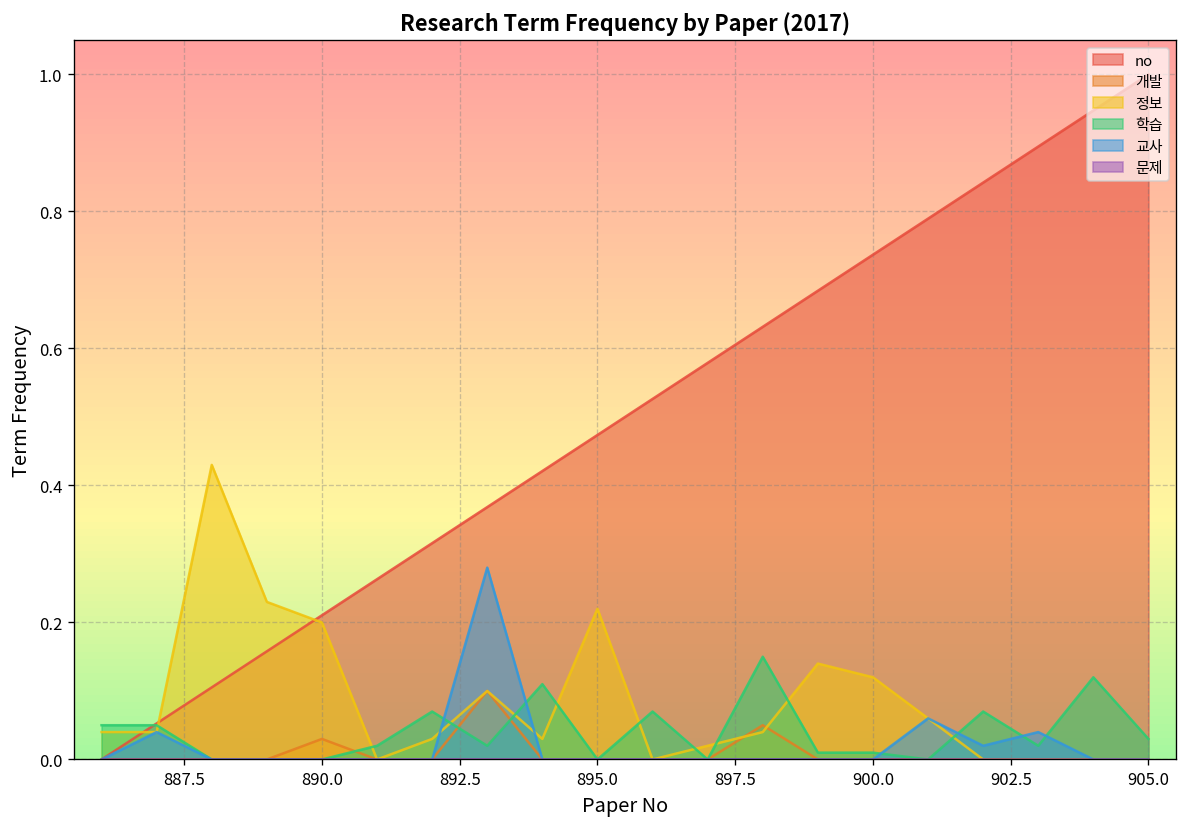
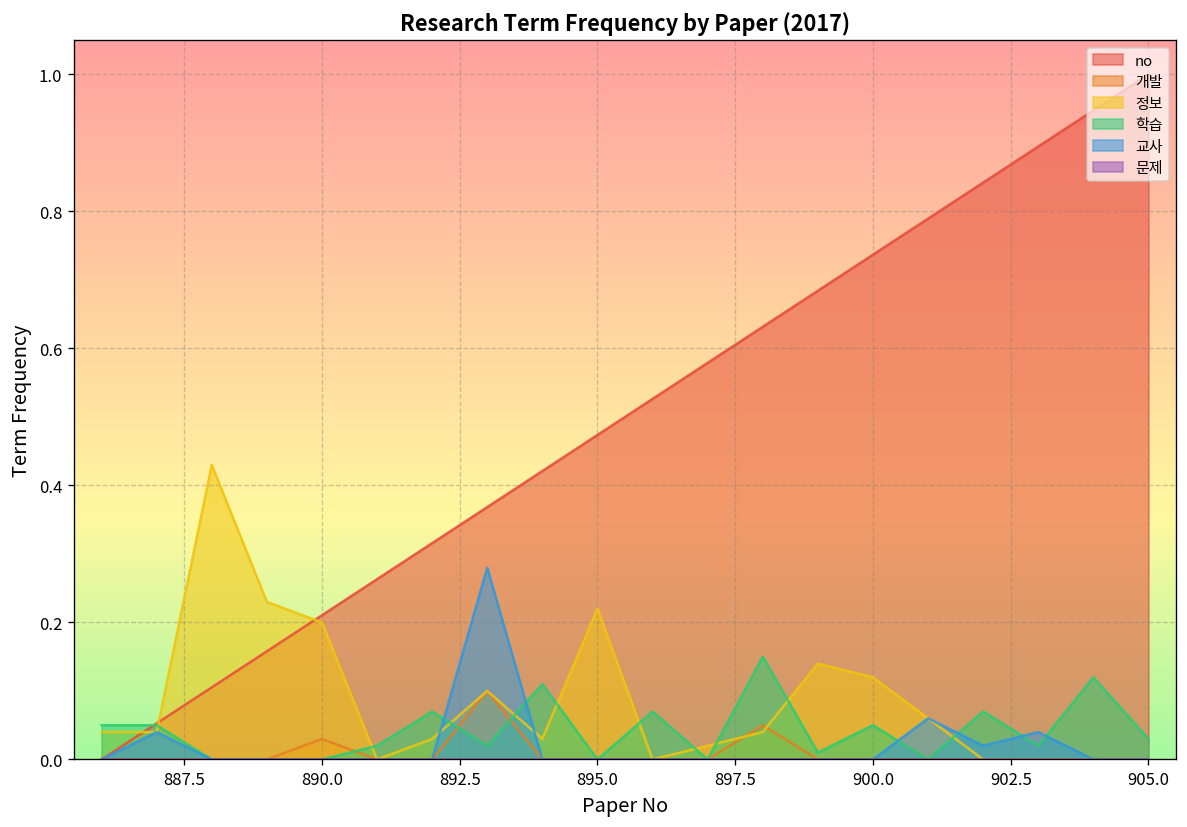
학습, 900.0: 0.01 -> 0.05
